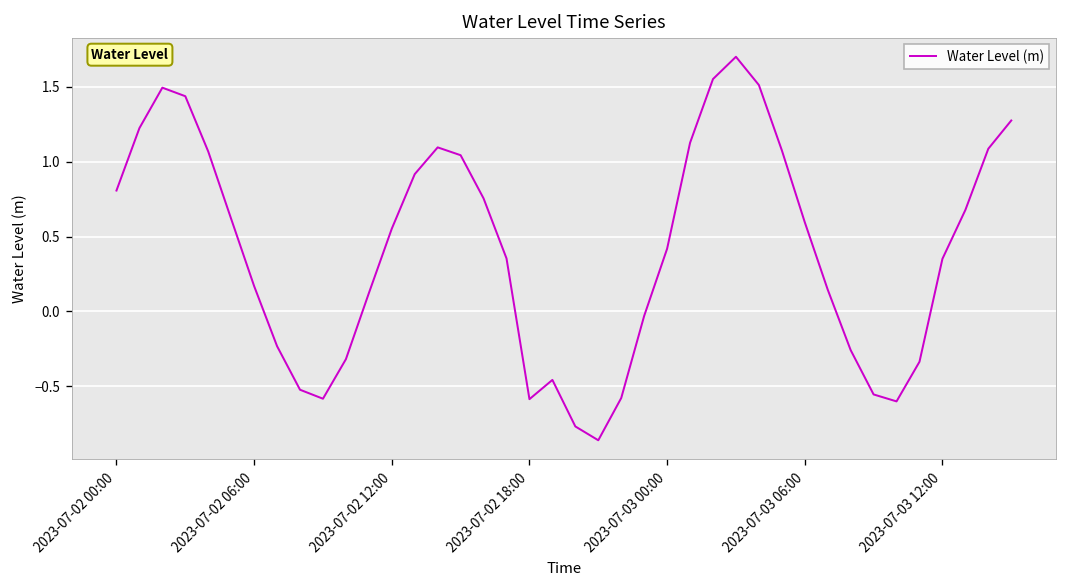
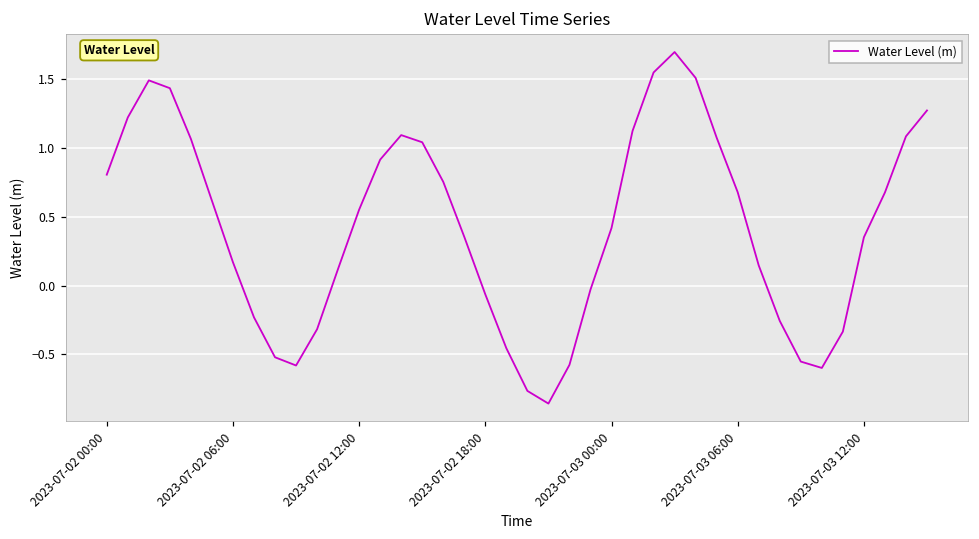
2023-07-02 18:00: -0.58 -> -0.06
2023-07-03 06:00: 0.60 -> 0.68
